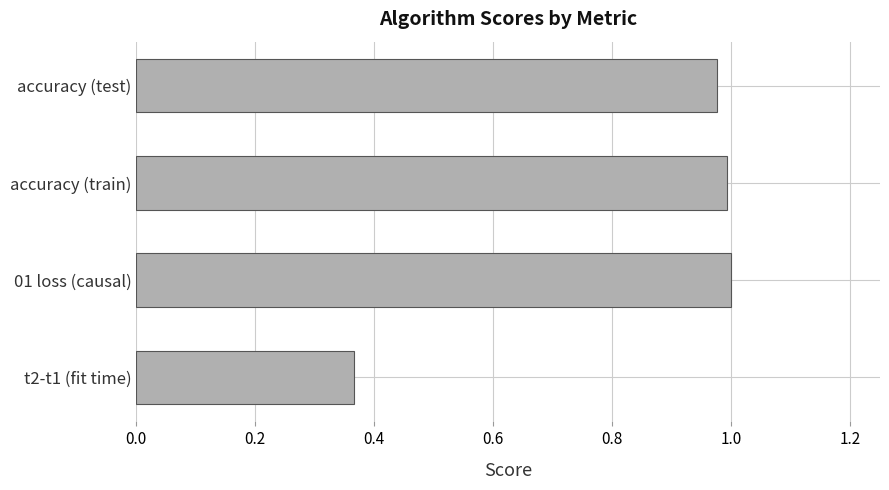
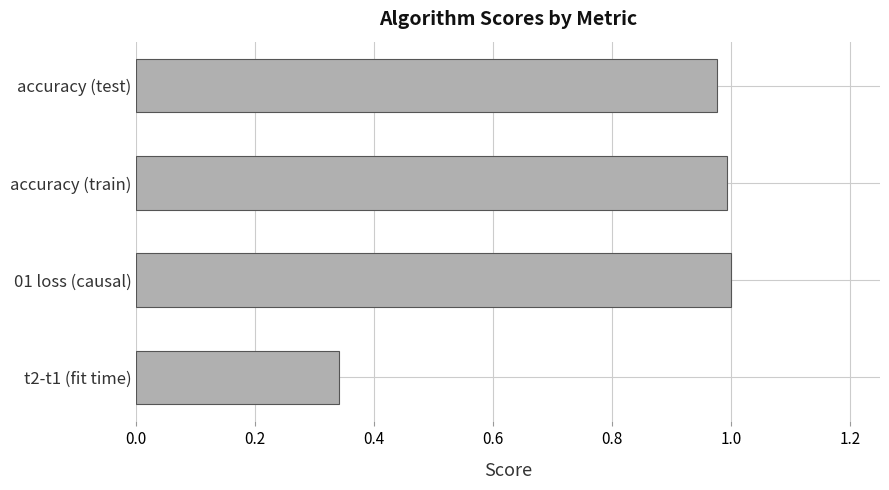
t2-t1 (fit time): 0.37 -> 0.34
